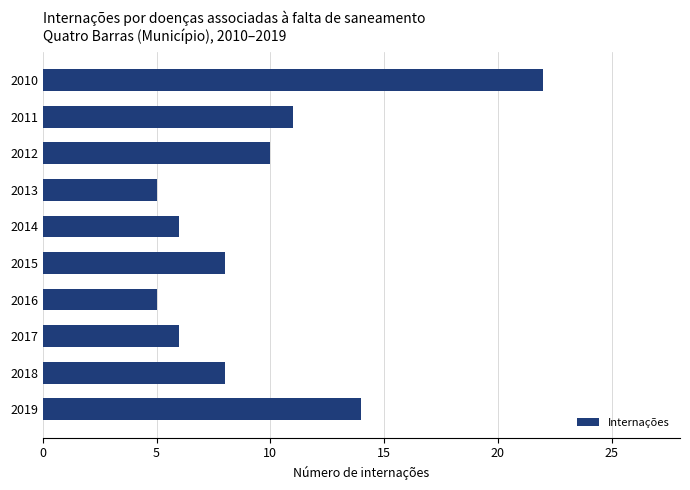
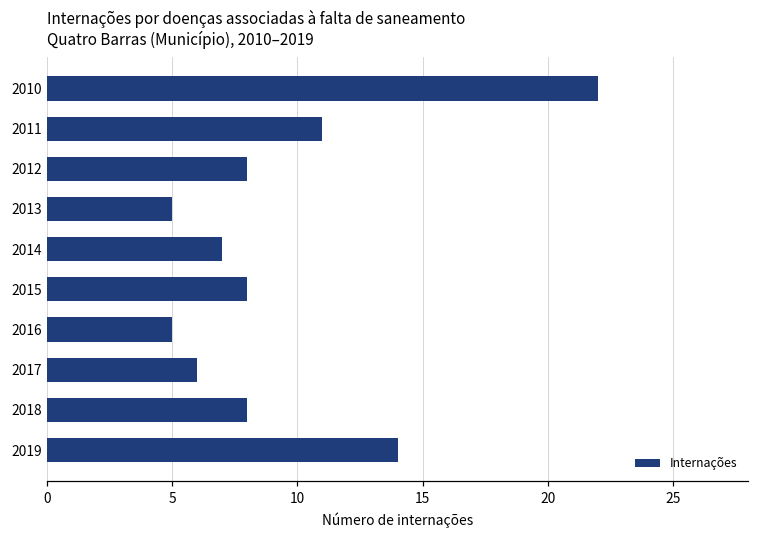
2012: 10 -> 8
2014: 6 -> 7
